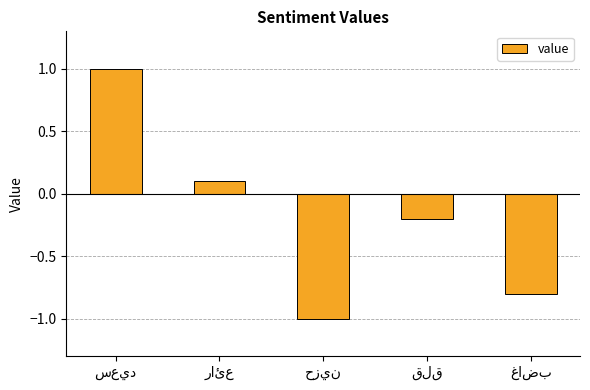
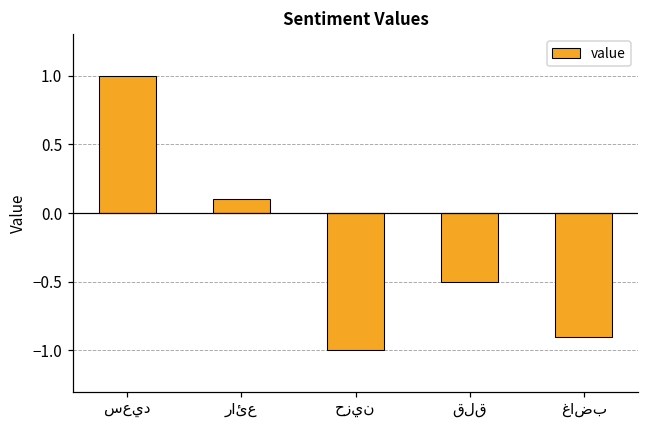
قلق: -0.2 -> -0.5
غاضب: -0.8 -> -0.9
